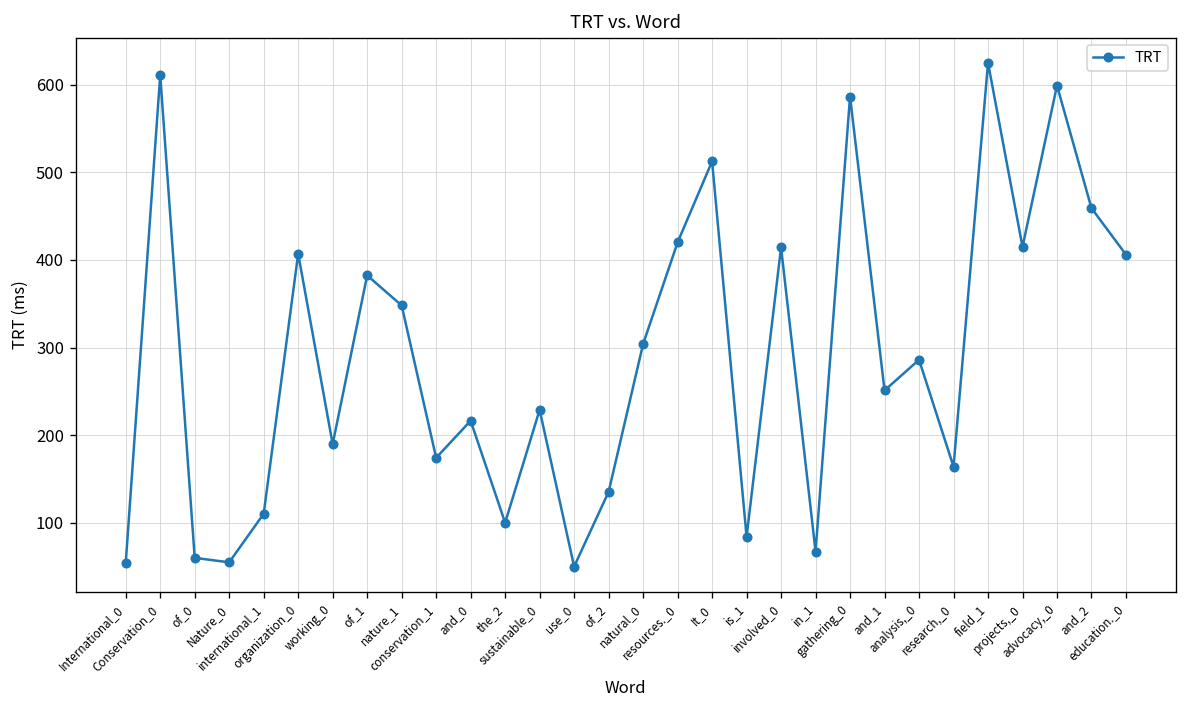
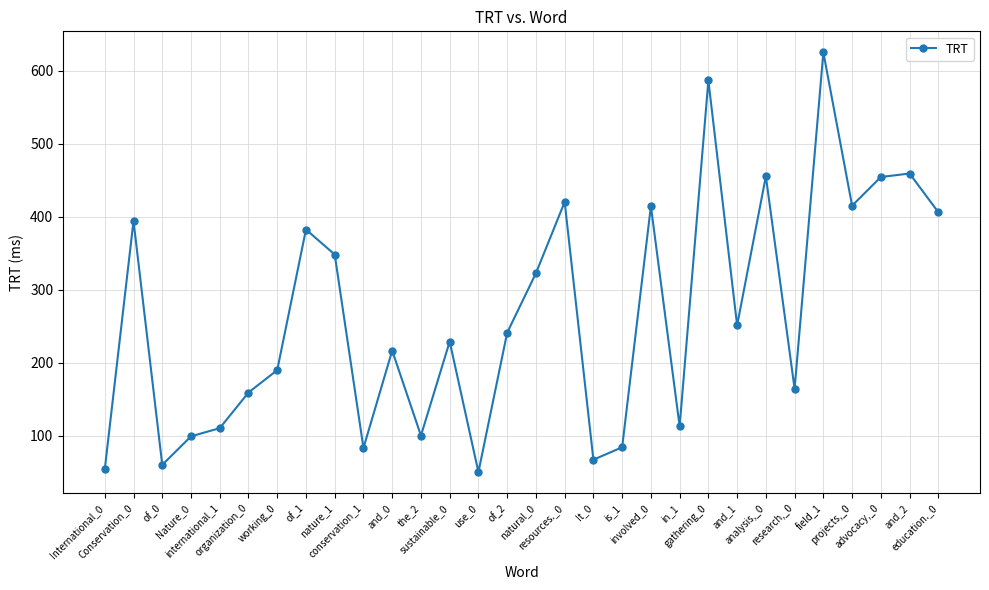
Conservation_0: 610 -> 390
Nature_0: 50 -> 100
organization_0: 410 -> 160
conservation_1: 170 -> 80
of_2: 140 -> 240
natural_0: 300 -> 320
It_0: 510 -> 70
in_1: 70 -> 110
analysis,_0: 290 -> 460
advocacy,_0: 600 -> 450
